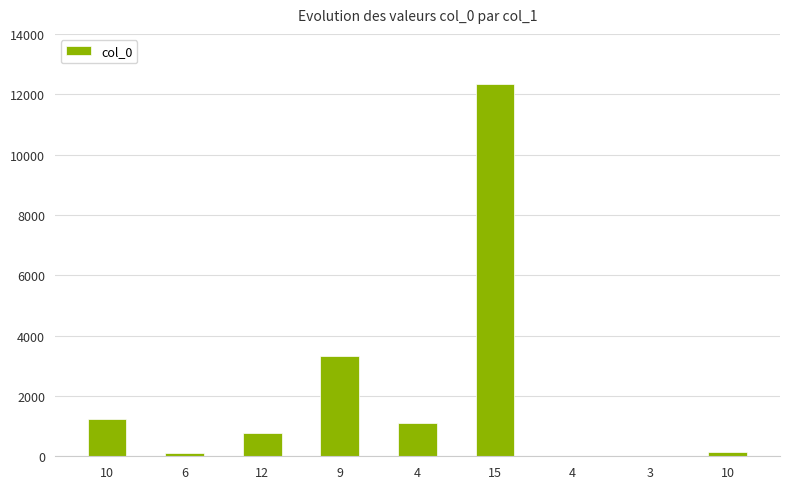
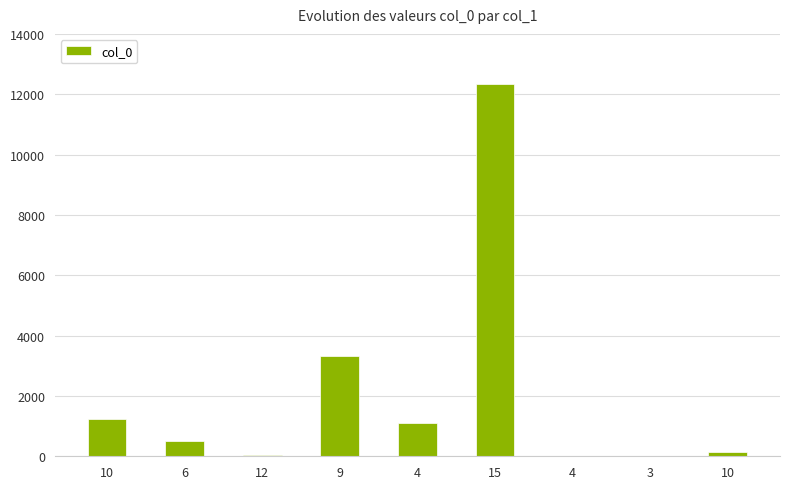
6: 100 -> 500
12: 800 -> 100
